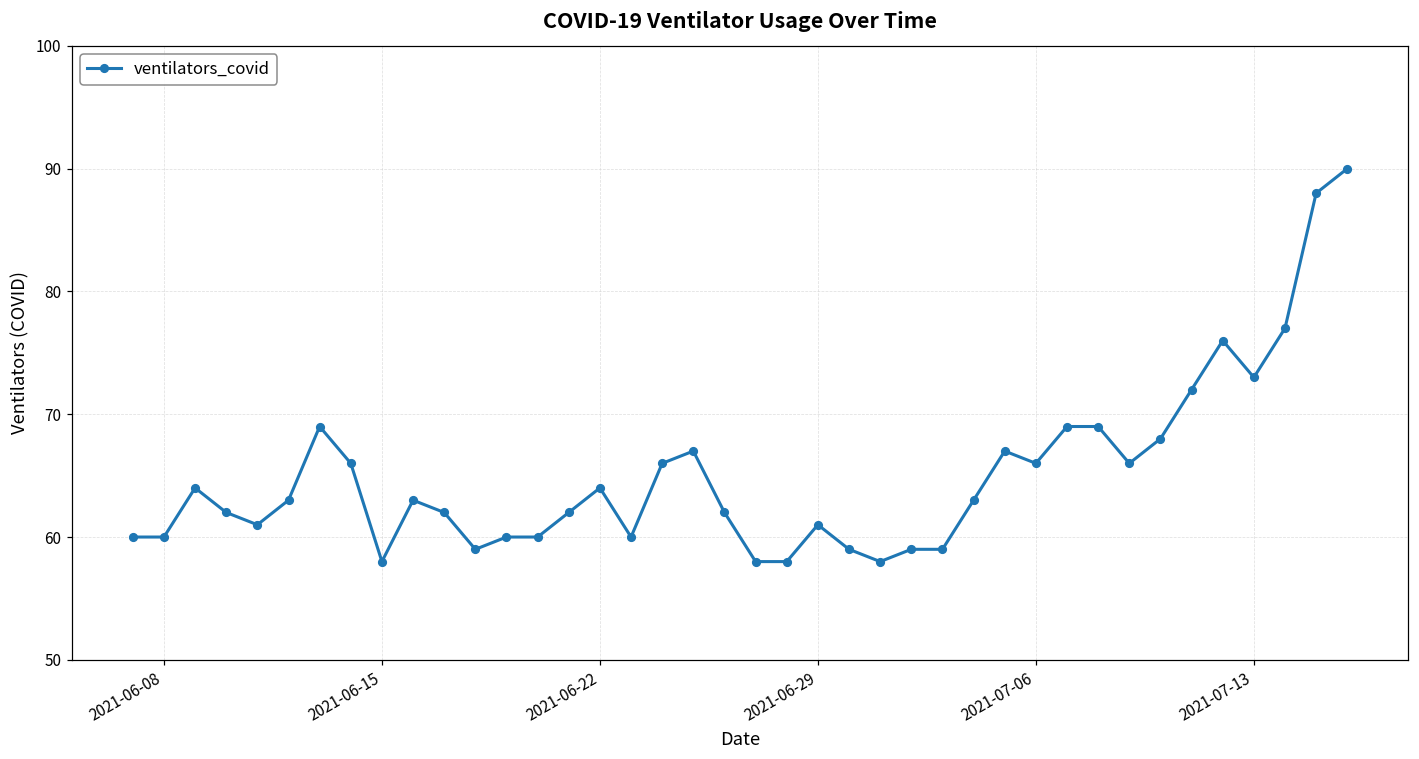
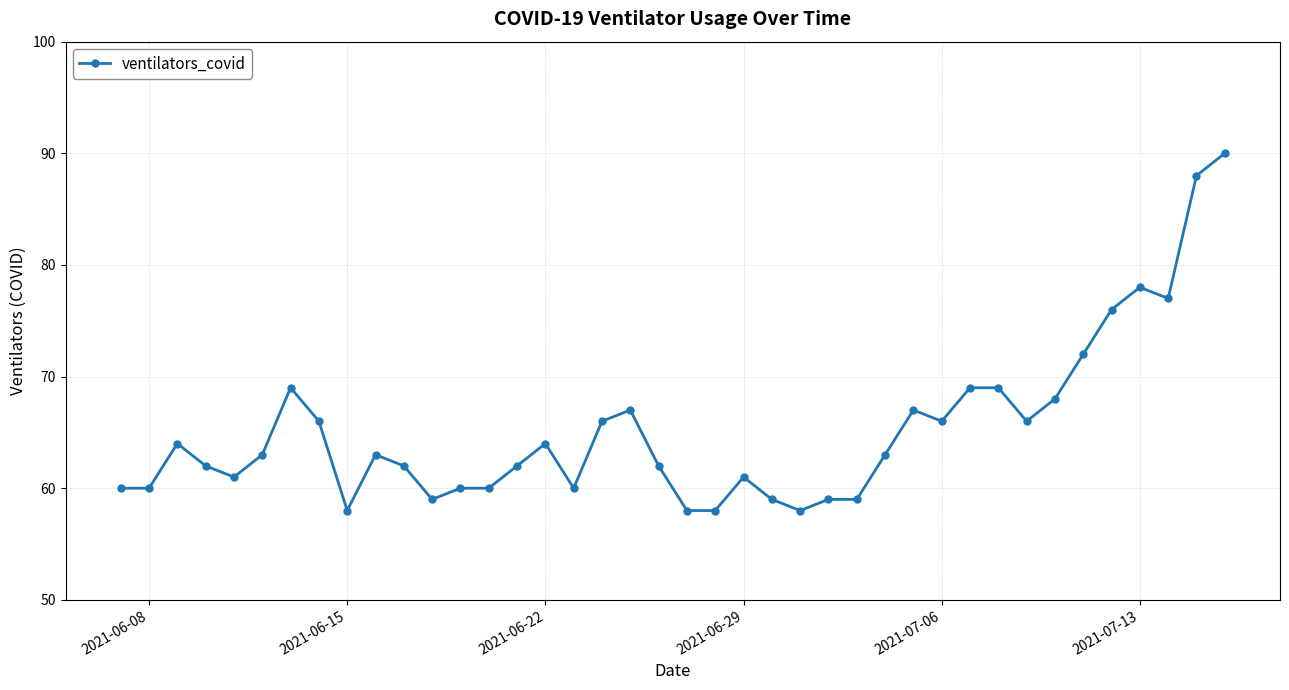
2021-07-13: 73 -> 78
